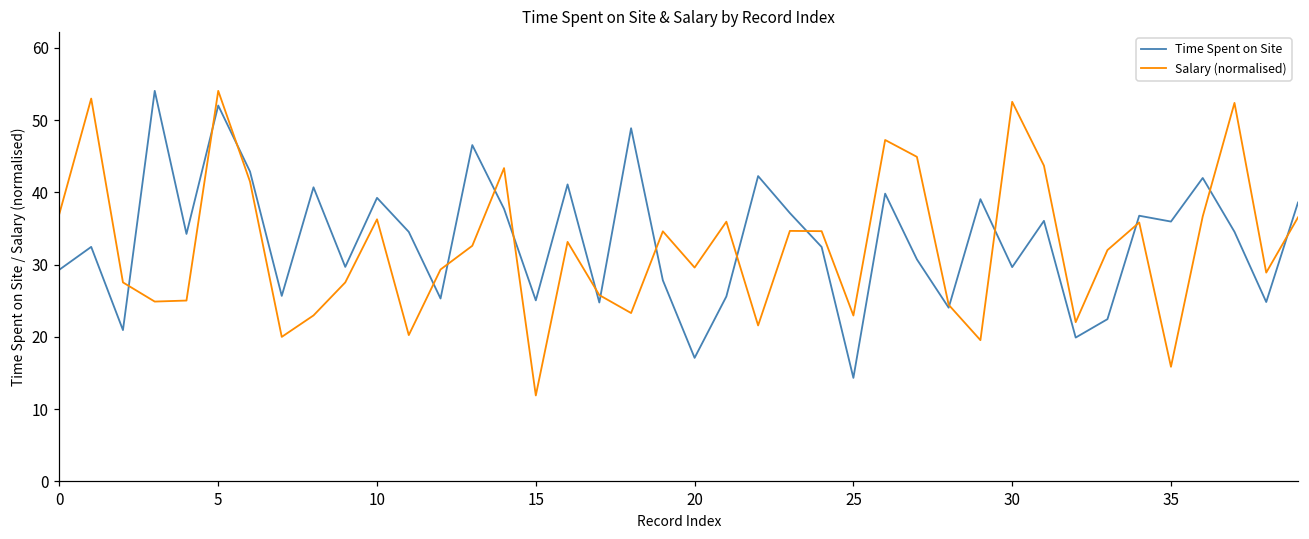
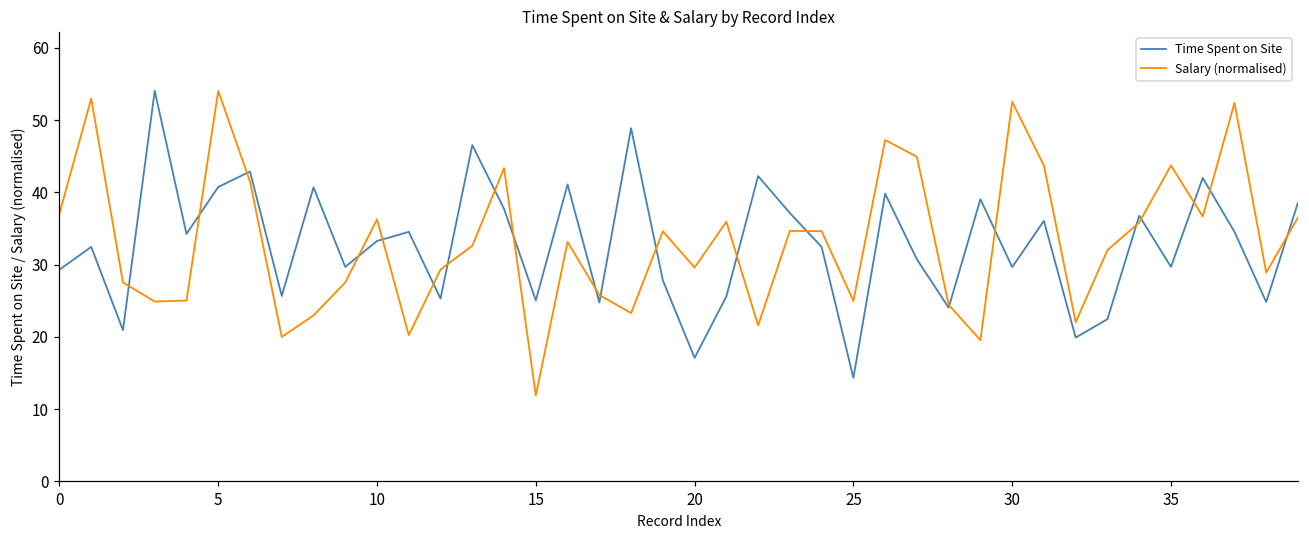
Time Spent on Site, 5: 52 -> 41
Time Spent on Site, 10: 39 -> 33
Salary (normalised), 25: 23 -> 25
Time Spent on Site, 35: 36 -> 30
Salary (normalised), 35: 16 -> 44
